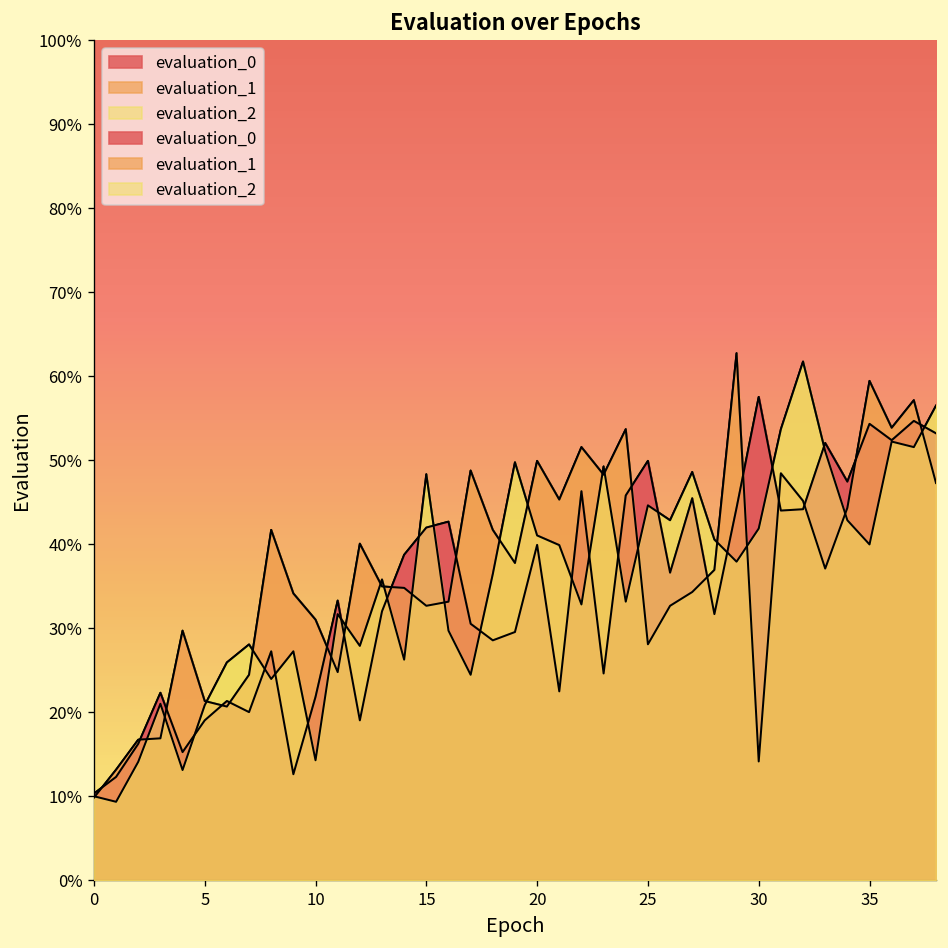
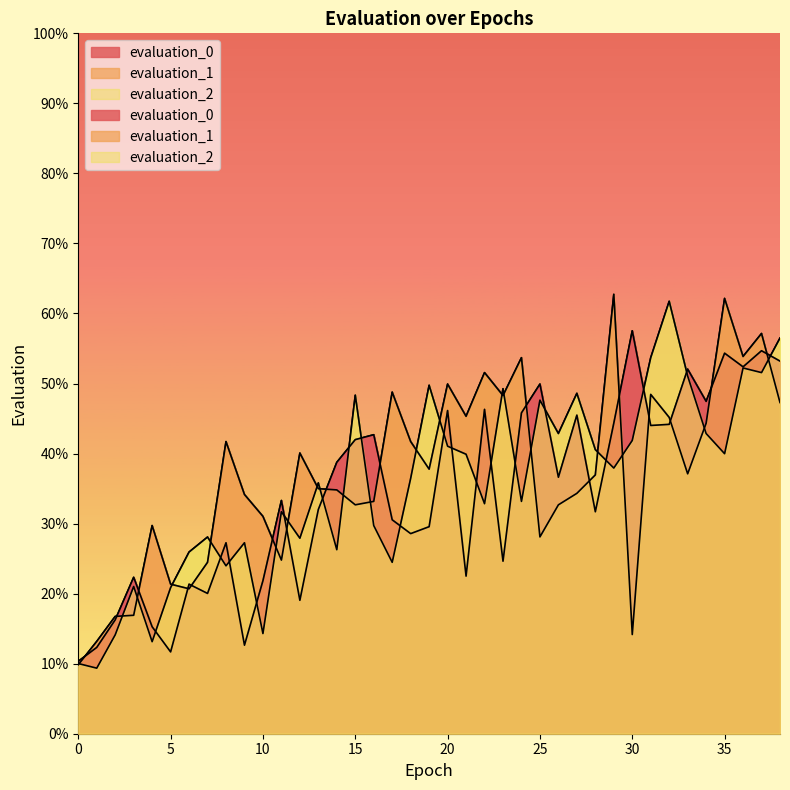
evaluation_0, 5: 19% -> 12%
evaluation_0, 20: 40% -> 46%
evaluation_2, 25: 45% -> 48%
evaluation_1, 35: 59% -> 62%
